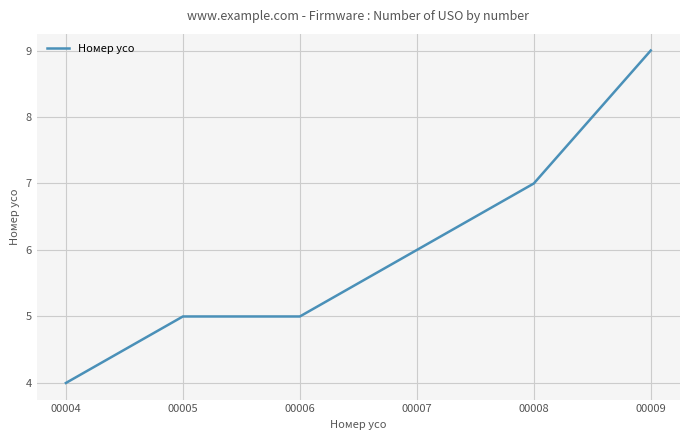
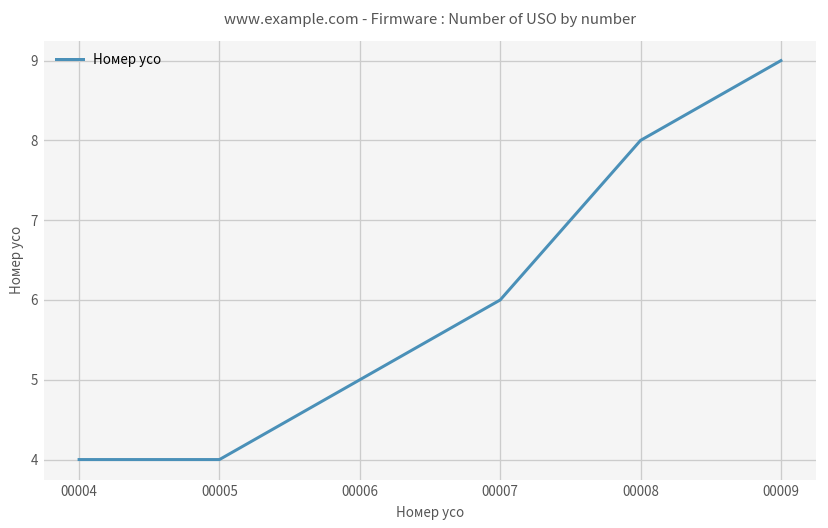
00005: 5 -> 4
00008: 7 -> 8
